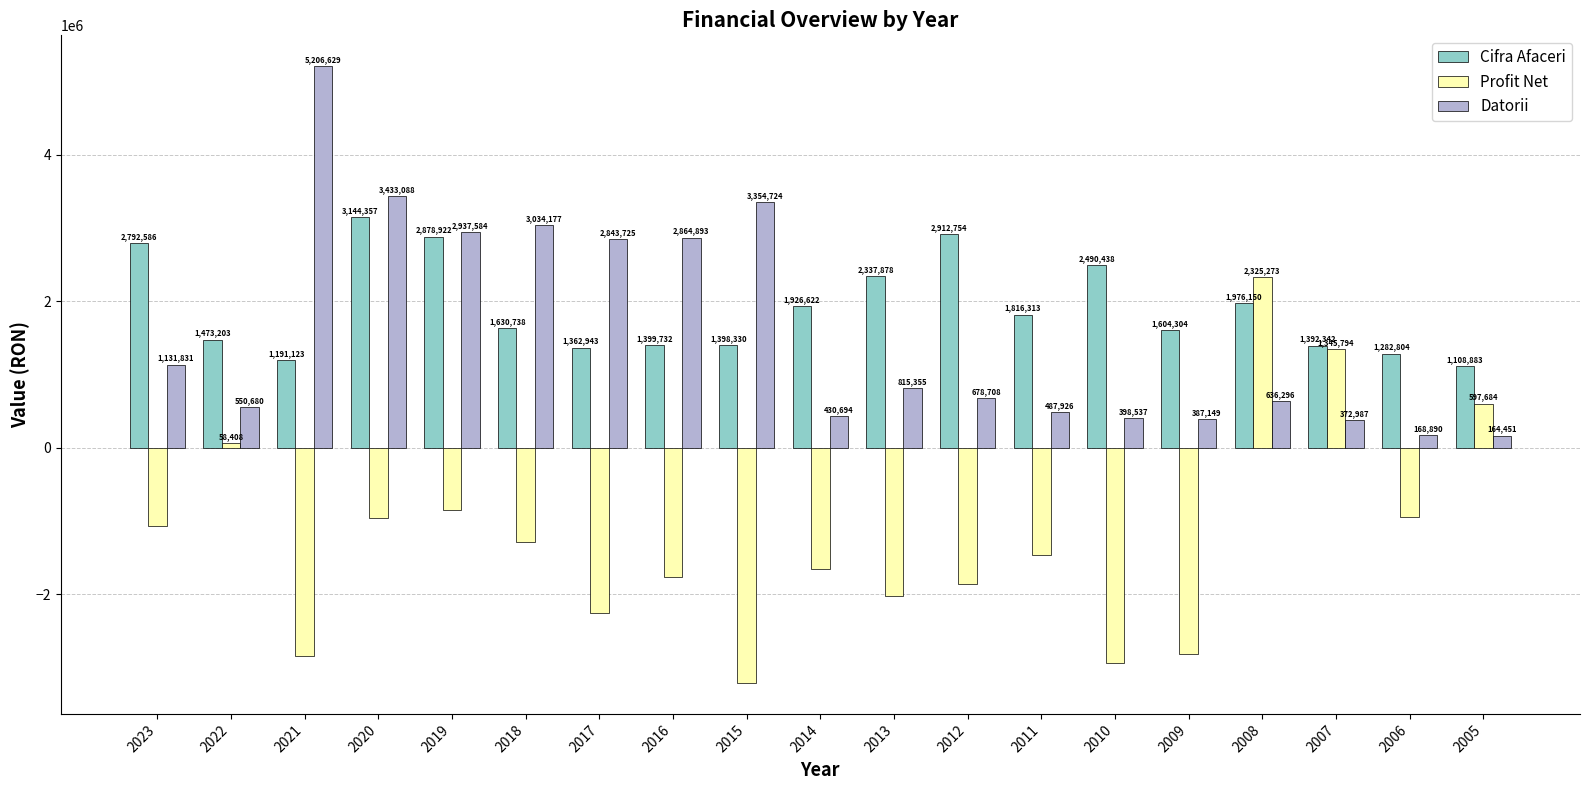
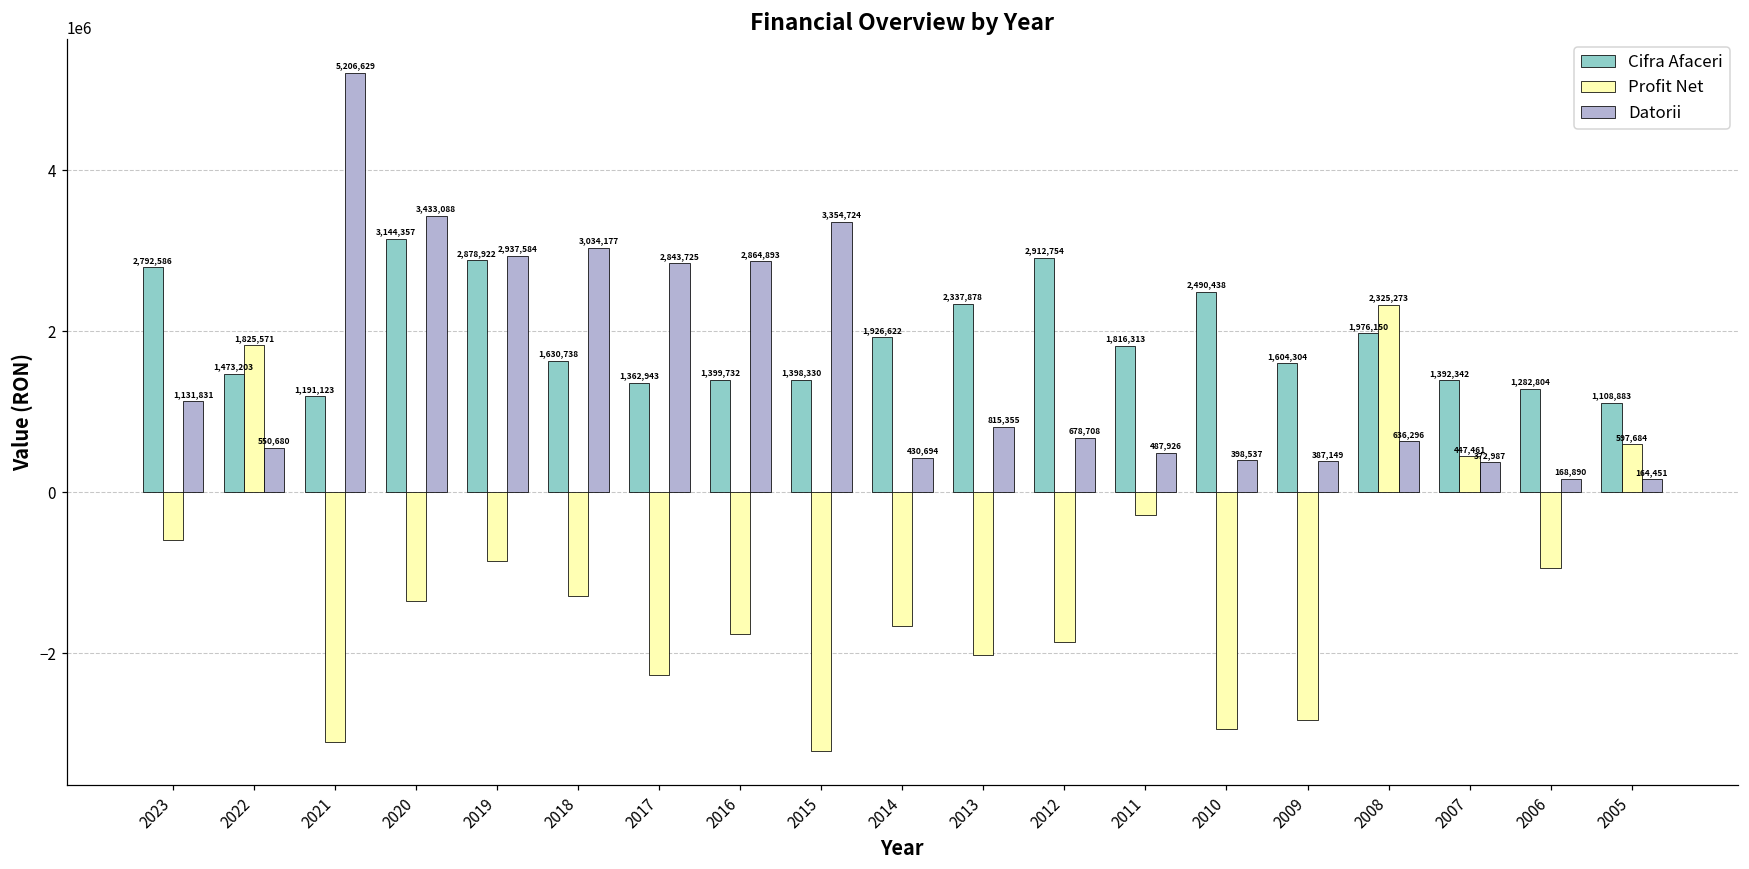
Profit Net, 2023: -1100000 -> -600000
Profit Net, 2022: 58,408 -> 1,825,571
Profit Net, 2021: -2800000 -> -3100000
Profit Net, 2020: -1000000 -> -1400000
Profit Net, 2011: -1500000 -> -300000
Profit Net, 2007: 1,345,794 -> 447,461
